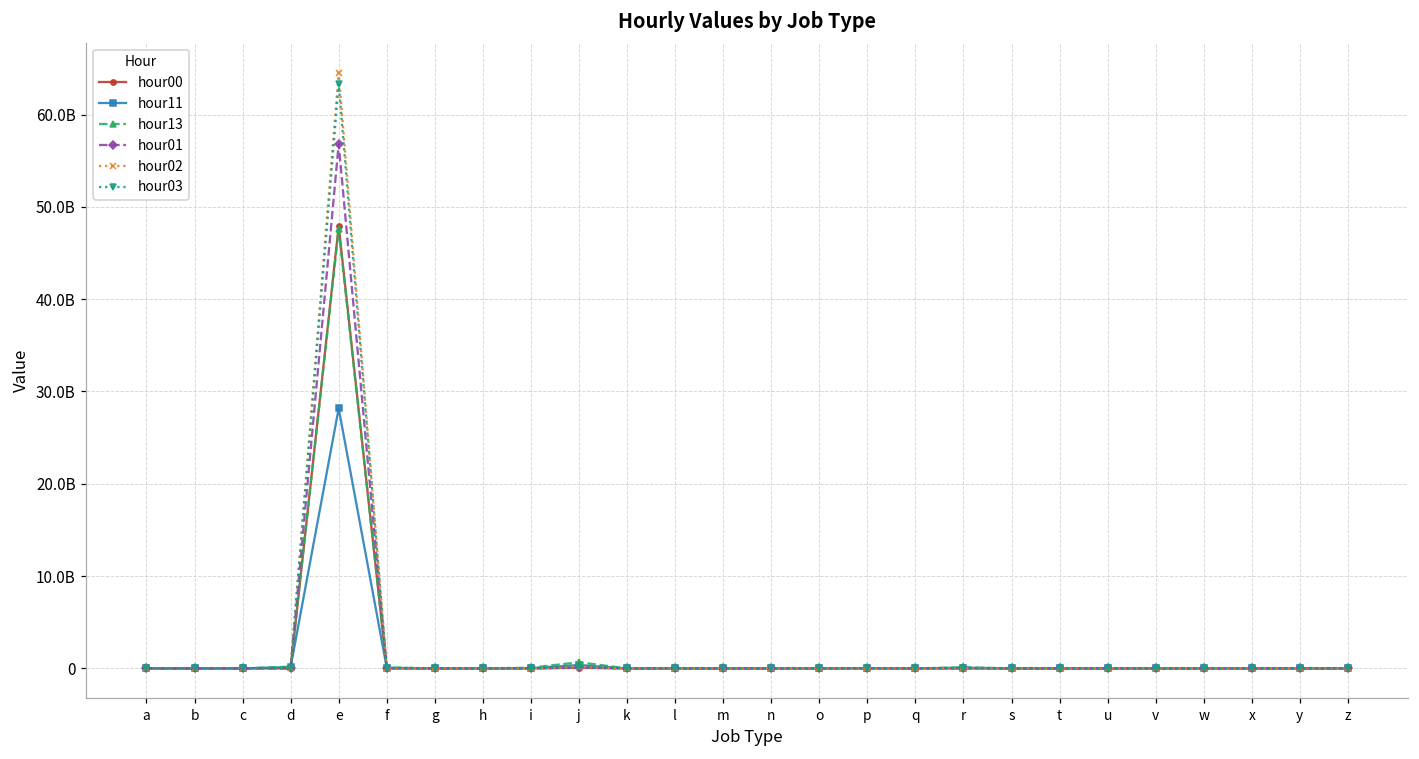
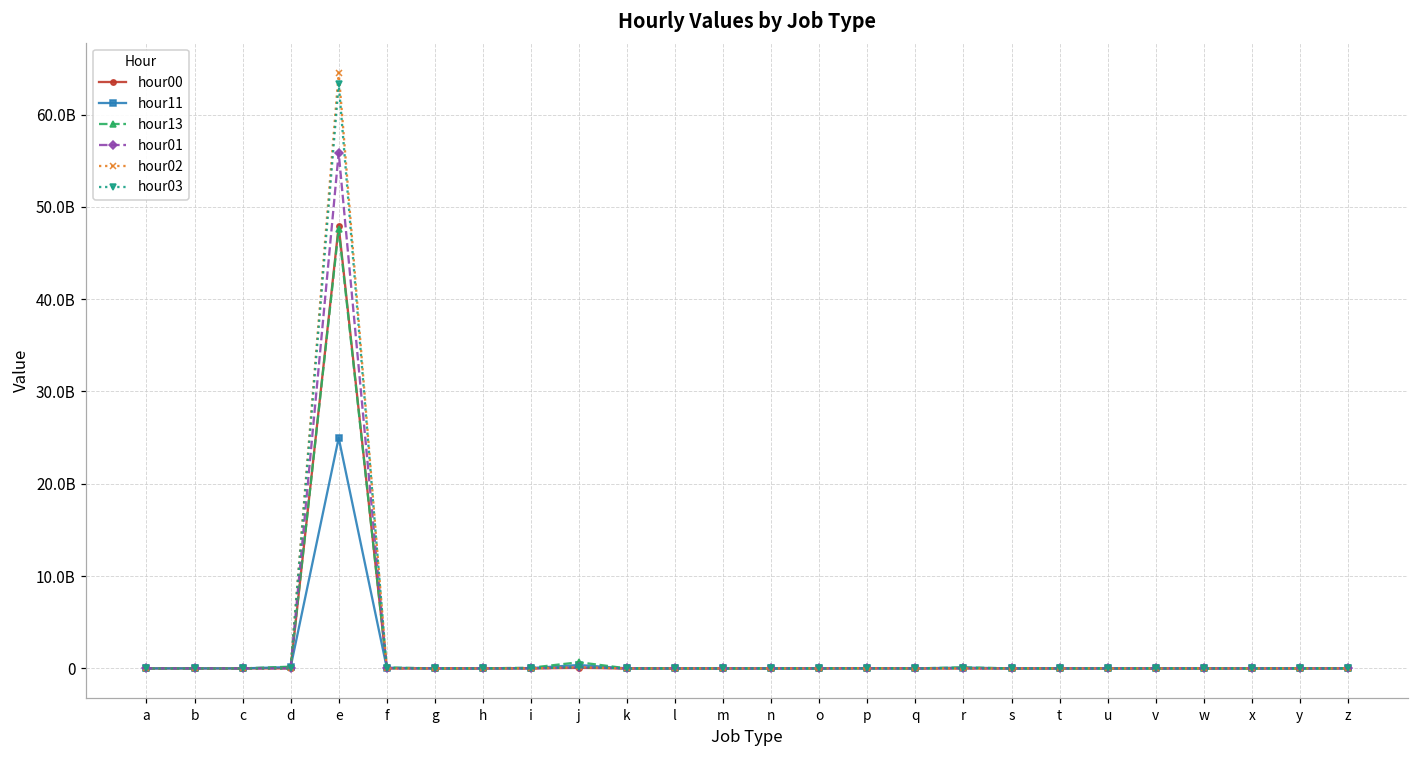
hour11, e: 28000000000 -> 25000000000
hour01, e: 57000000000 -> 56000000000
